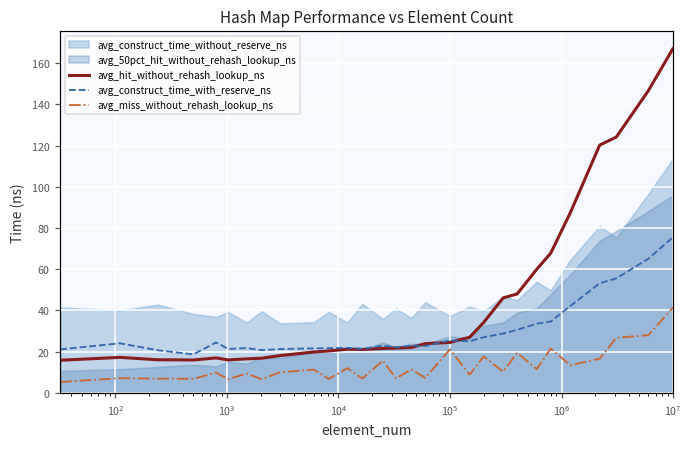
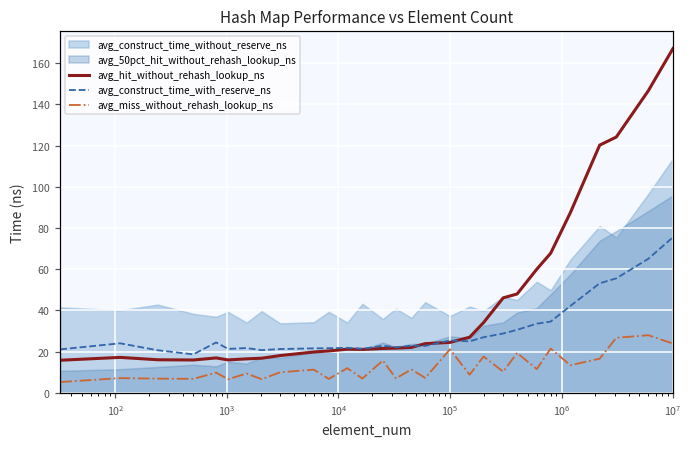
avg_miss_without_rehash_lookup_ns, 10^7: 41 -> 24
